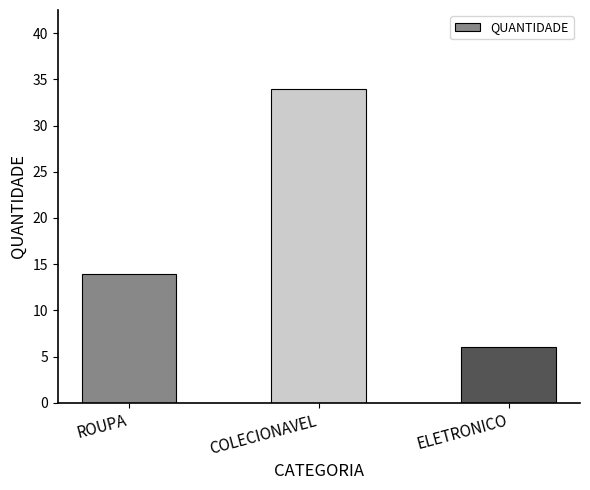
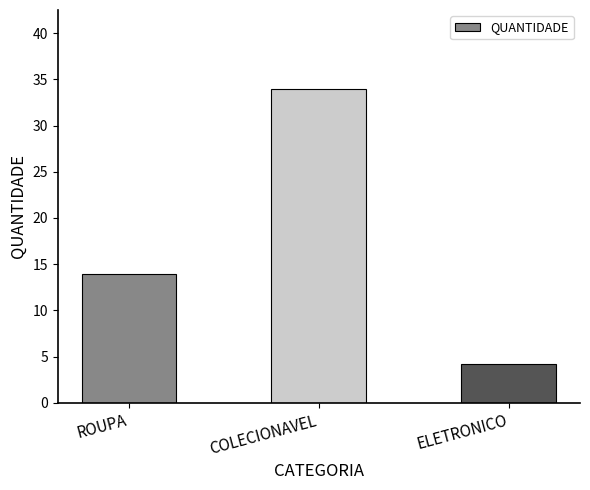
ELETRONICO: 6 -> 4
